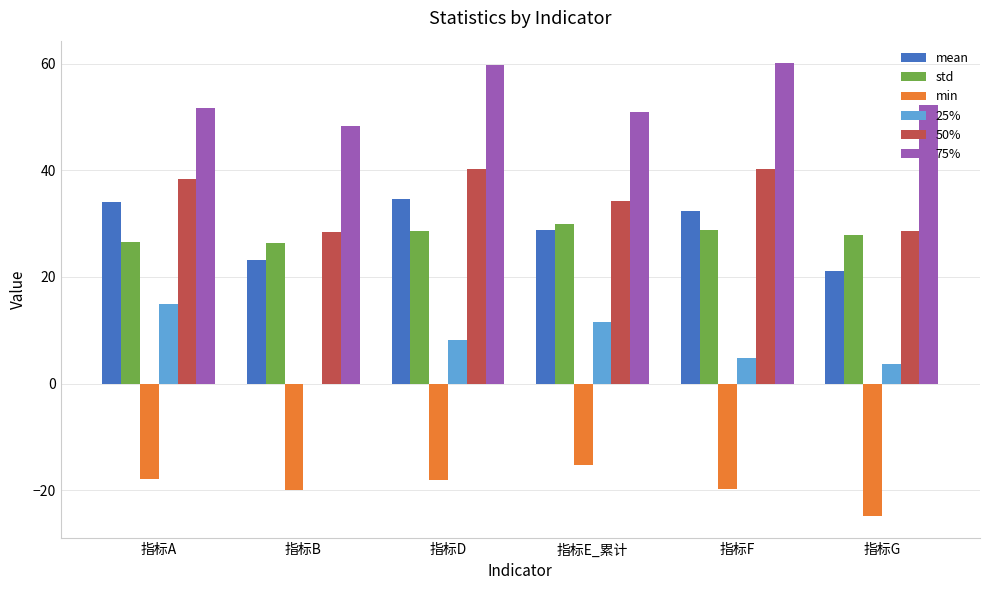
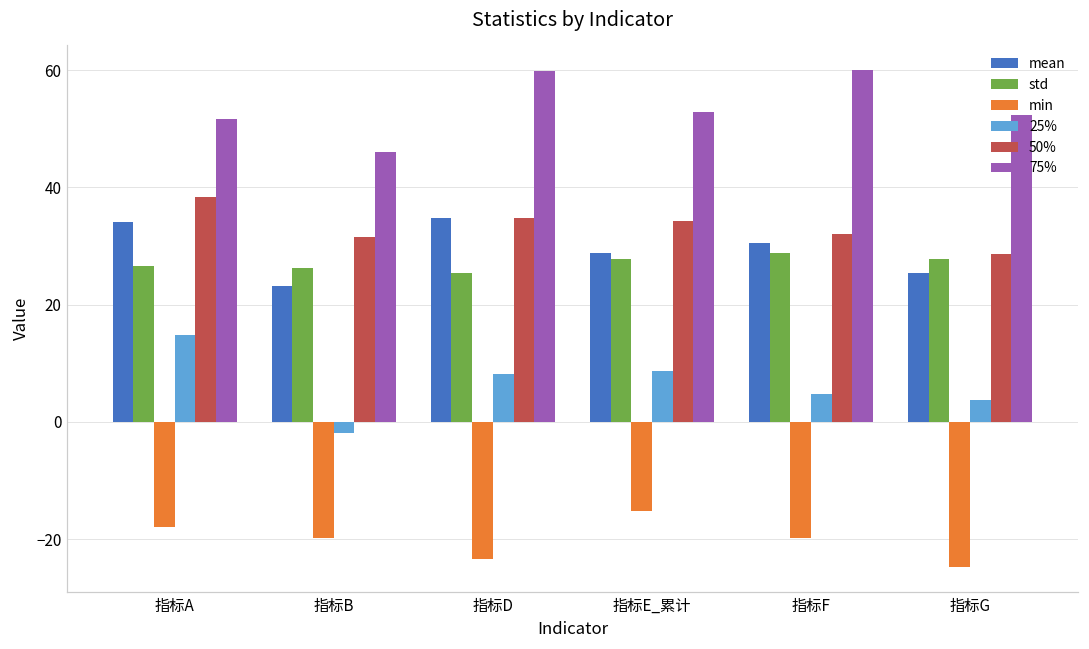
25%, 指标B: 0 -> -2
50%, 指标B: 29 -> 32
75%, 指标B: 48 -> 46
std, 指标D: 29 -> 25
min, 指标D: -18 -> -23
50%, 指标D: 40 -> 35
std, 指标E_累计: 30 -> 28
25%, 指标E_累计: 12 -> 9
75%, 指标E_累计: 51 -> 53
mean, 指标F: 32 -> 30
50%, 指标F: 40 -> 32
mean, 指标G: 21 -> 25
